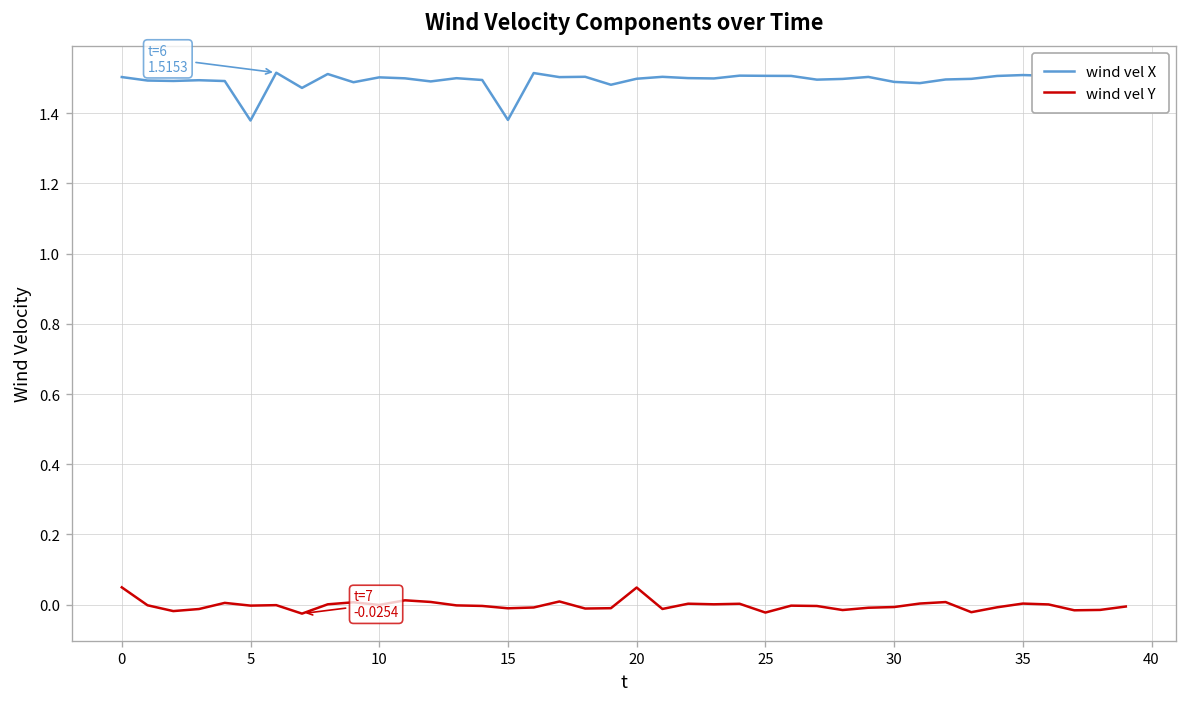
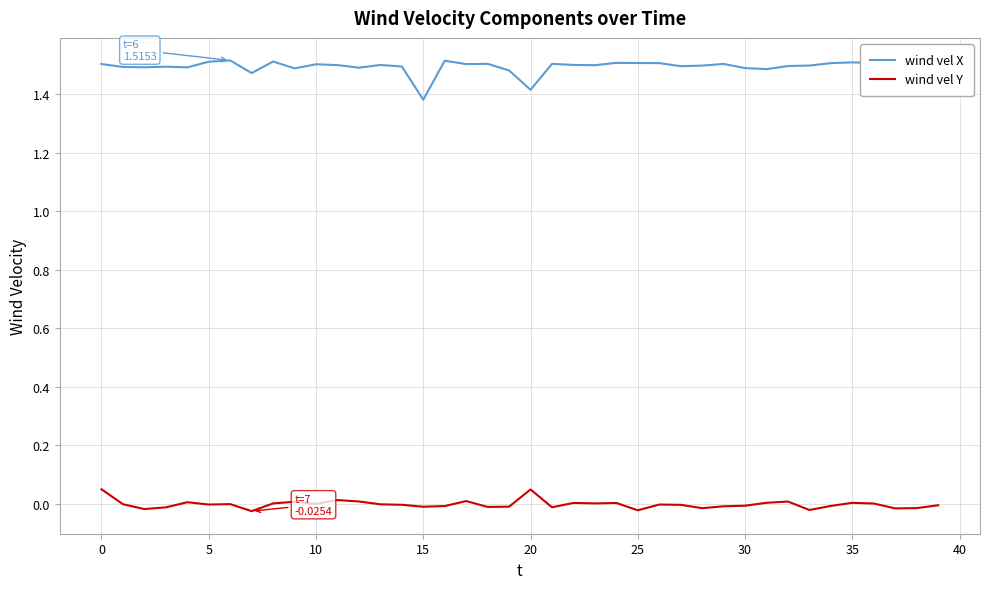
wind vel X, 5: 1.38 -> 1.51
wind vel X, 20: 1.50 -> 1.41
